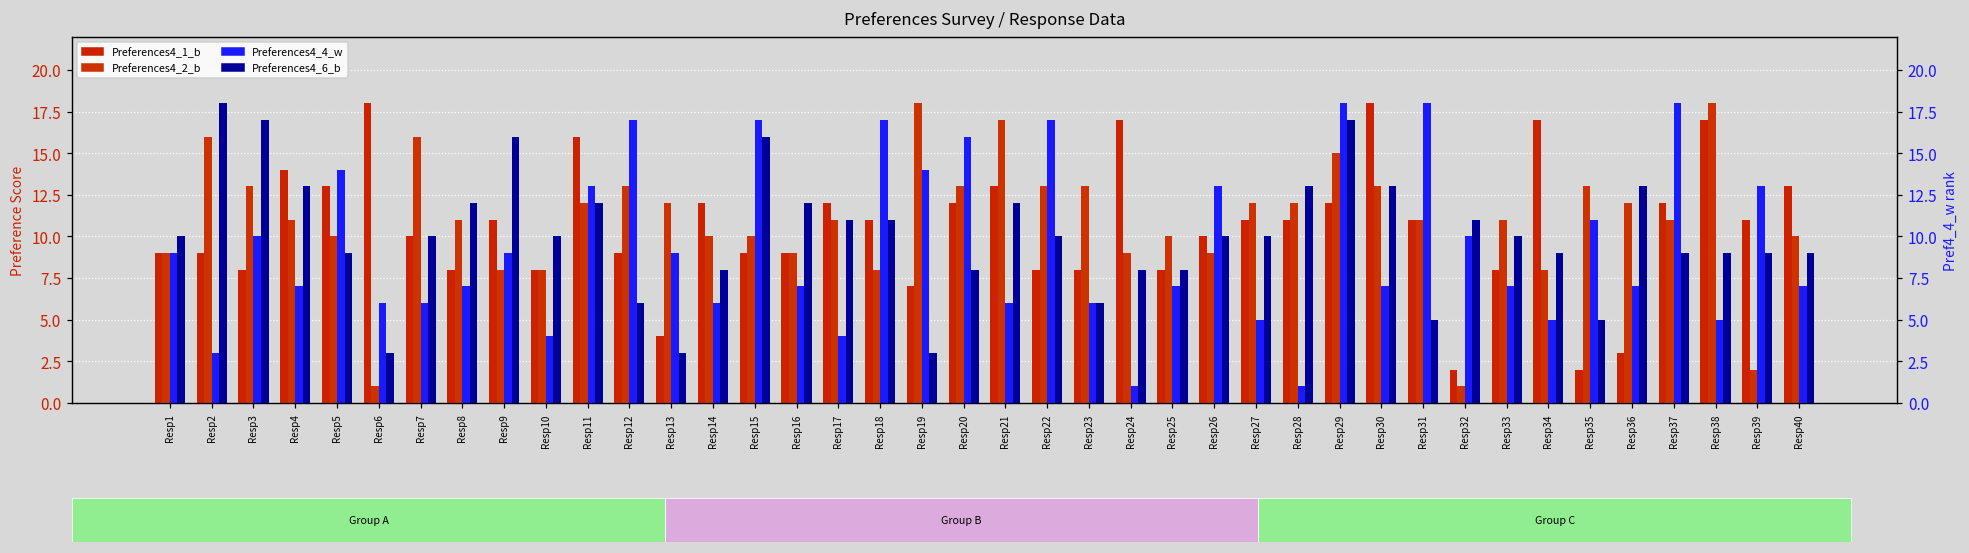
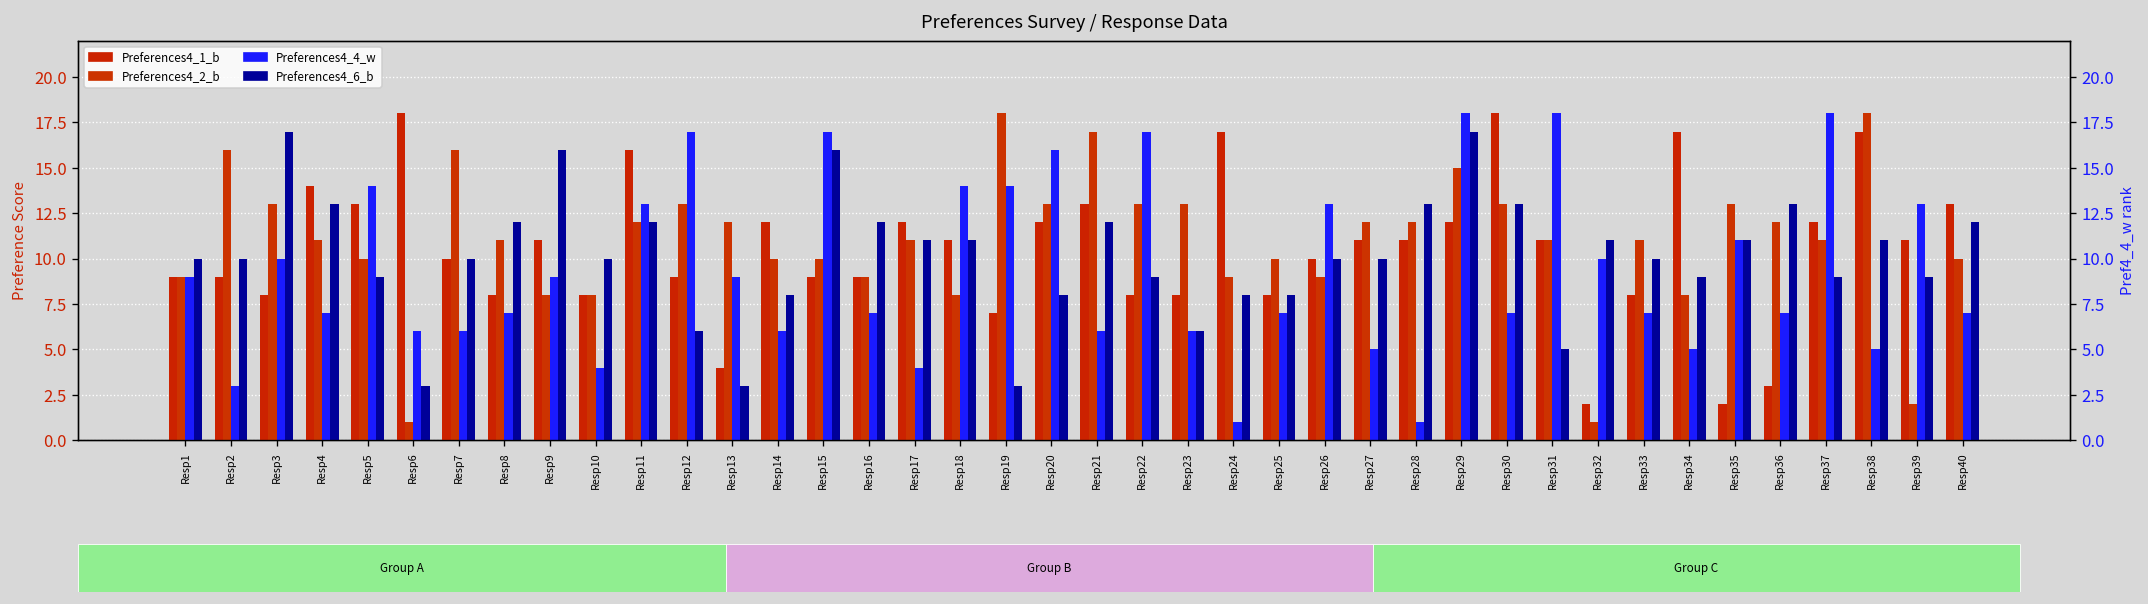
Preferences4_6_b, Resp2: 18 -> 10
Preferences4_4_w, Resp18: 17 -> 14
Preferences4_6_b, Resp22: 10 -> 9
Preferences4_6_b, Resp35: 5 -> 11
Preferences4_6_b, Resp38: 9 -> 11
Preferences4_6_b, Resp40: 9 -> 12
